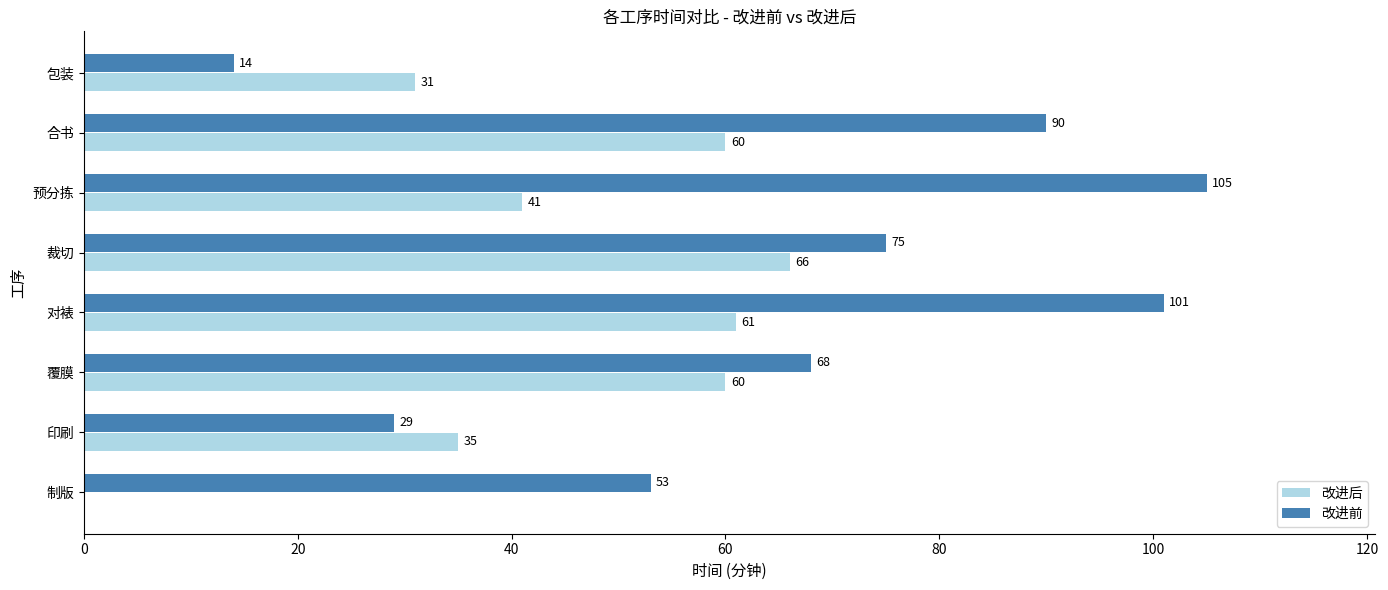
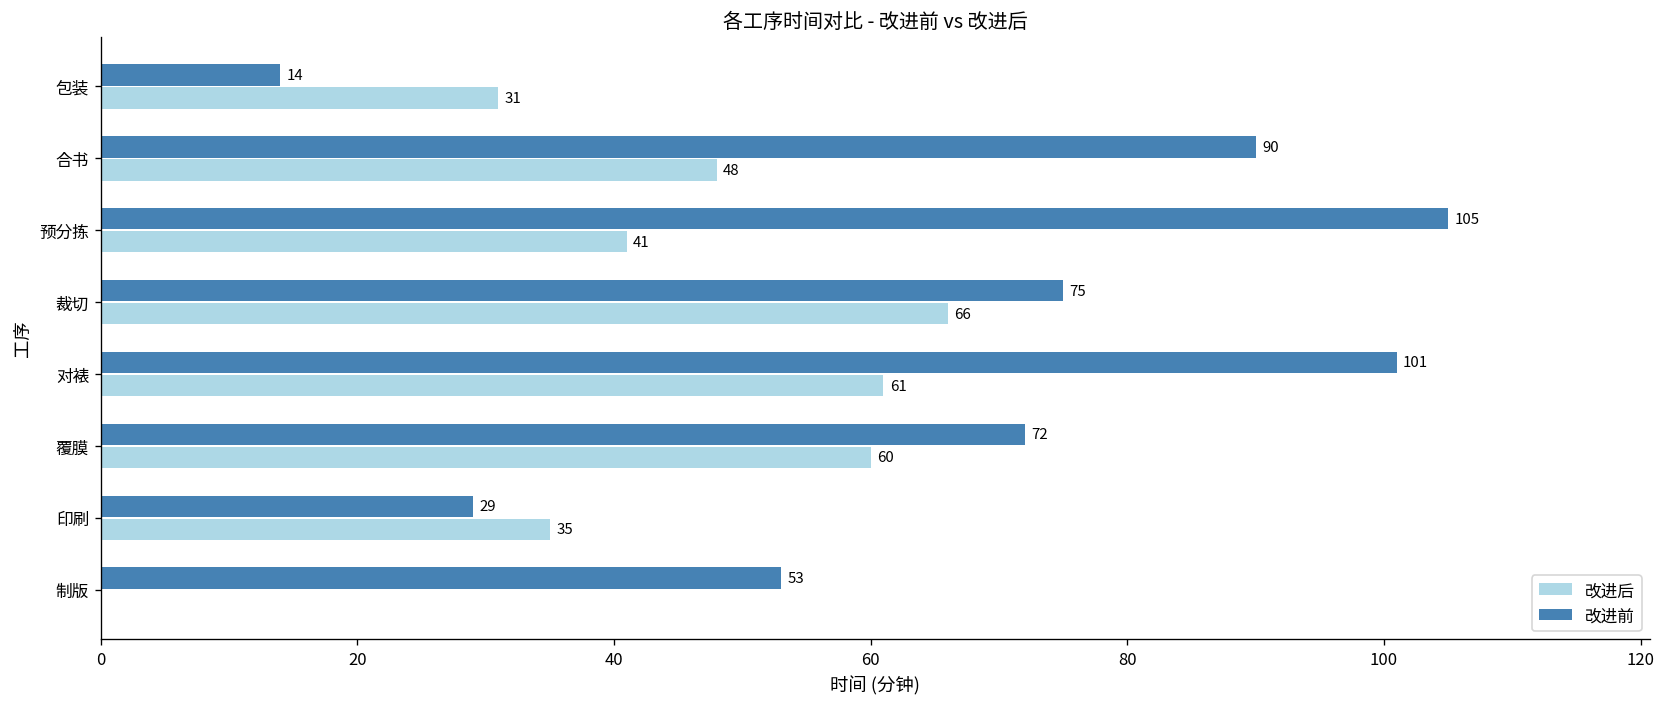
改进后, 合书: 60 -> 48
改进前, 覆膜: 68 -> 72
